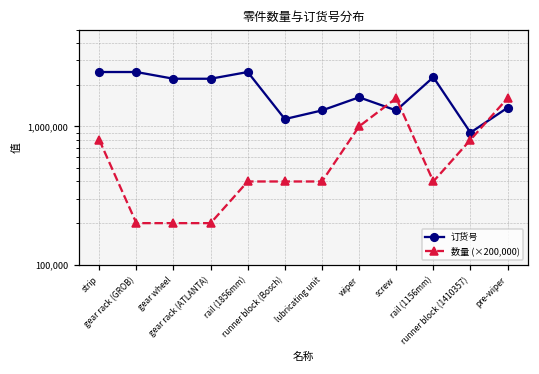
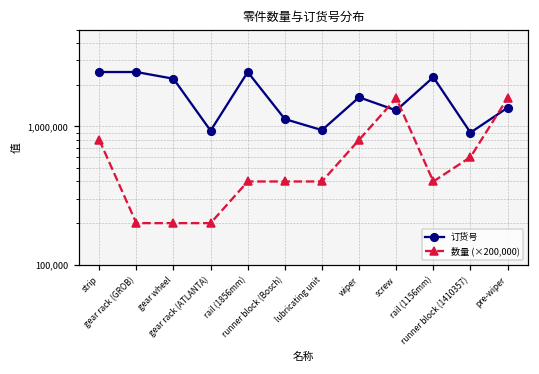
订货号, gear rack (ATLANTA): 2,200,000 -> 900,000
订货号, lubricating unit: 1,300,000 -> 900,000
数量 (×200,000), wiper: 1,000,000 -> 800,000
数量 (×200,000), runner block (1410357): 800,000 -> 600,000
